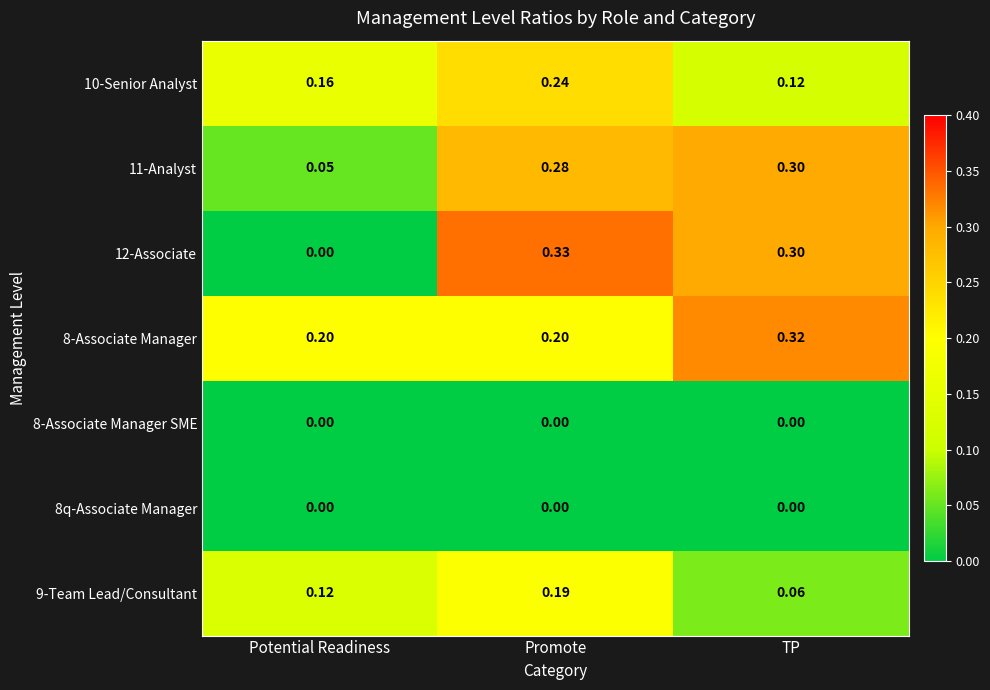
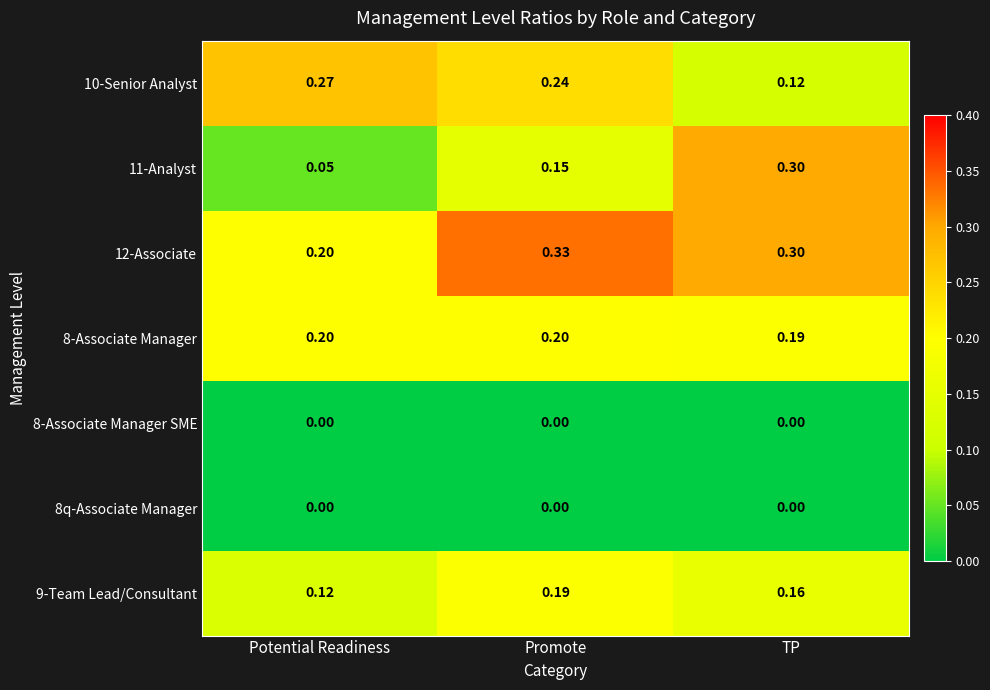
10-Senior Analyst, Potential Readiness: 0.16 -> 0.27
11-Analyst, Promote: 0.28 -> 0.15
12-Associate, Potential Readiness: 0.00 -> 0.20
8-Associate Manager, TP: 0.32 -> 0.19
9-Team Lead/Consultant, TP: 0.06 -> 0.16
